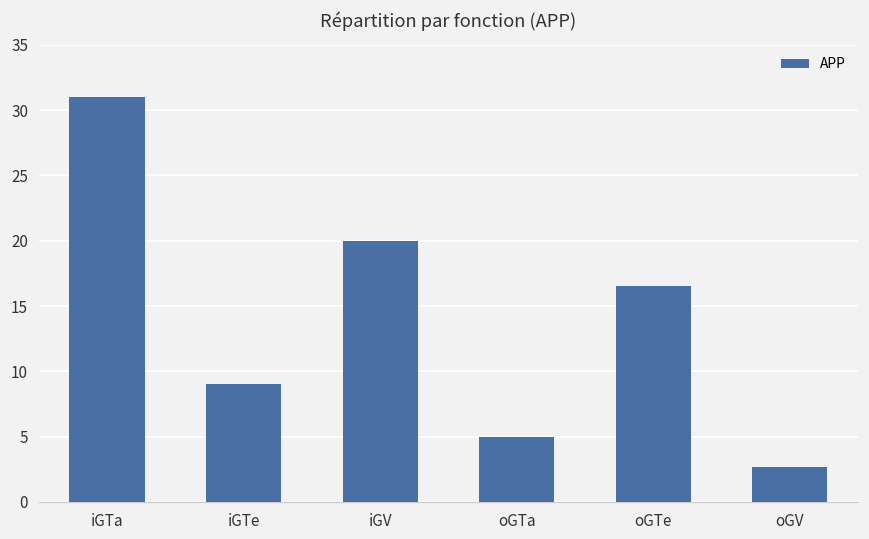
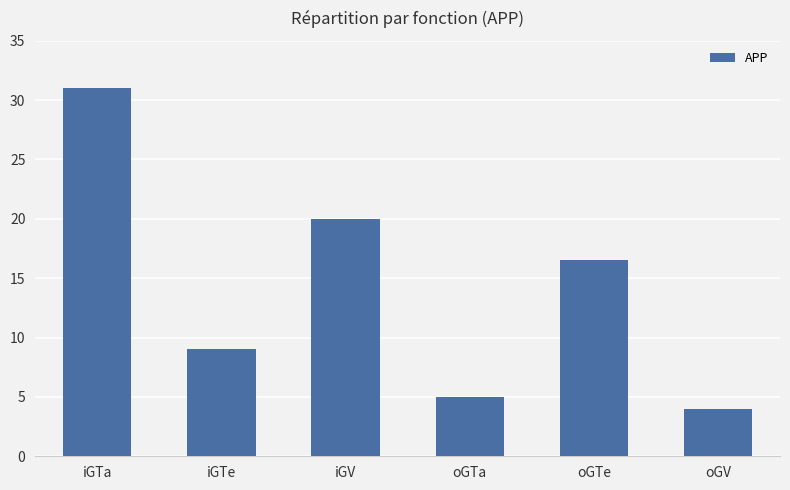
oGV: 2.7 -> 4.0
